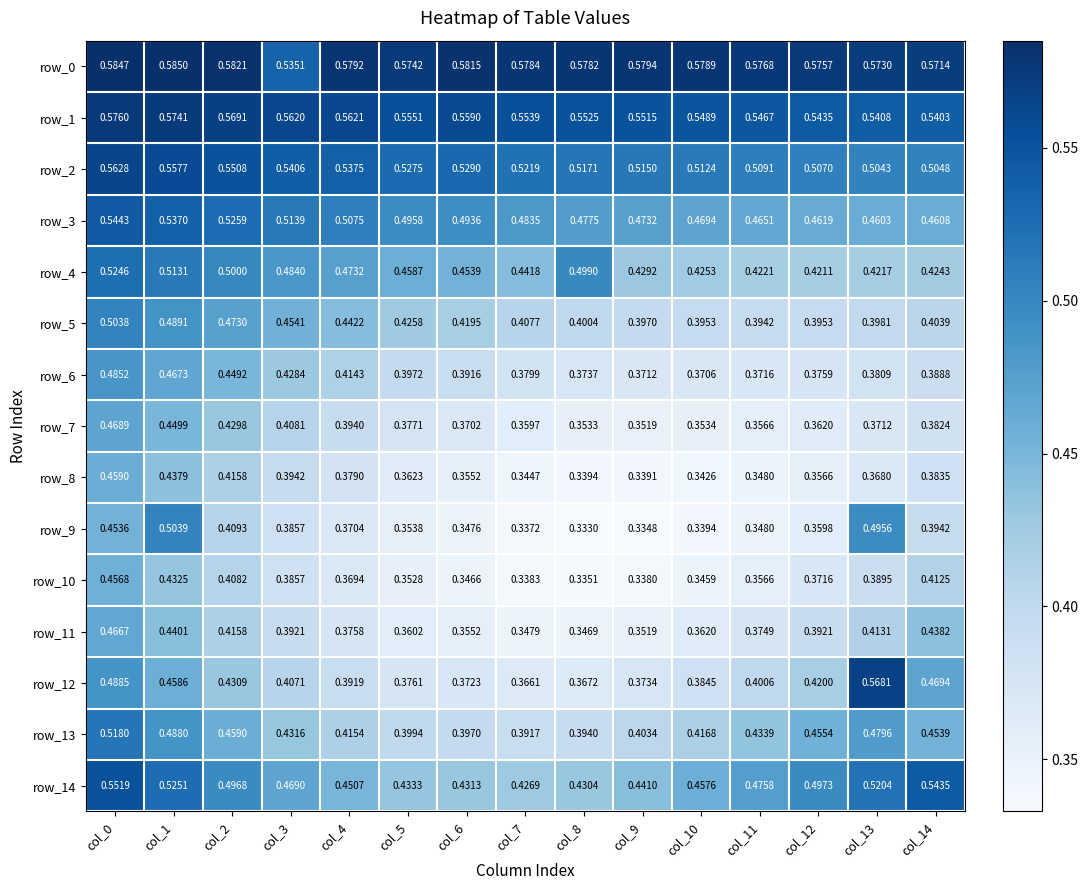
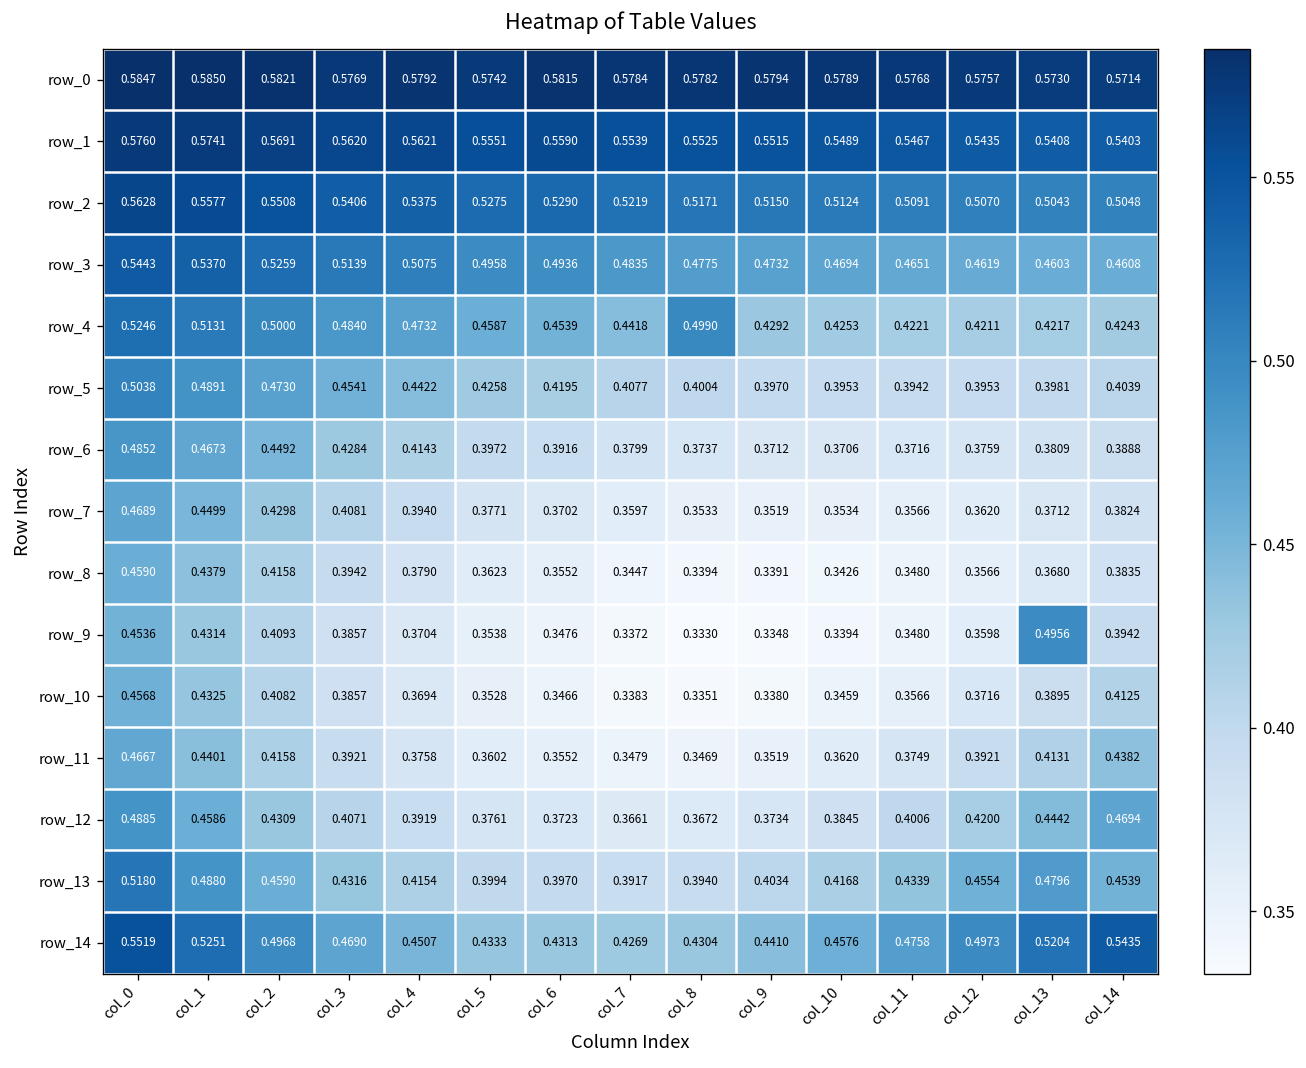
row_0, col_3: 0.5351 -> 0.5769
row_9, col_1: 0.5039 -> 0.4314
row_12, col_13: 0.5681 -> 0.4442
